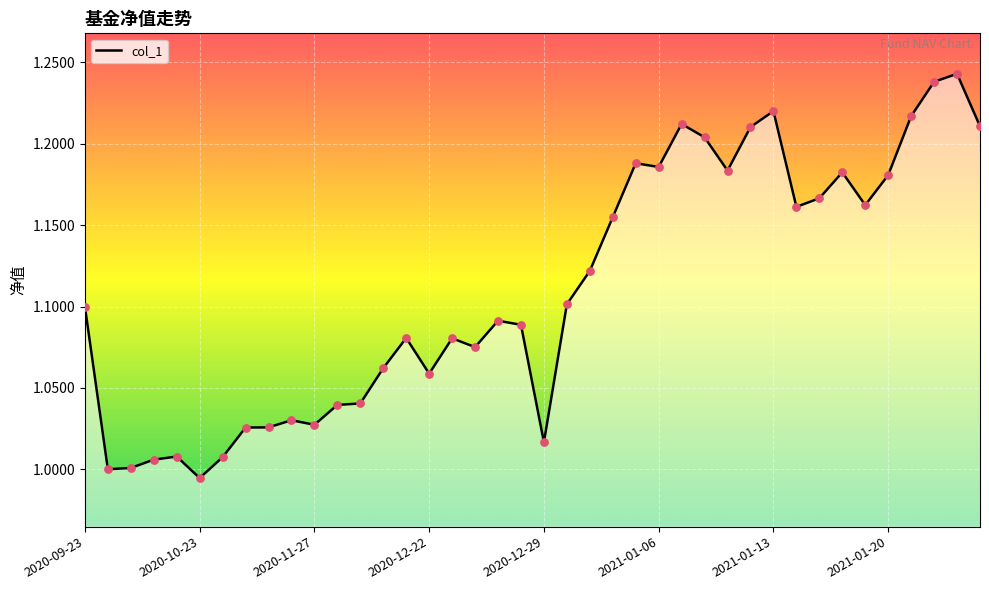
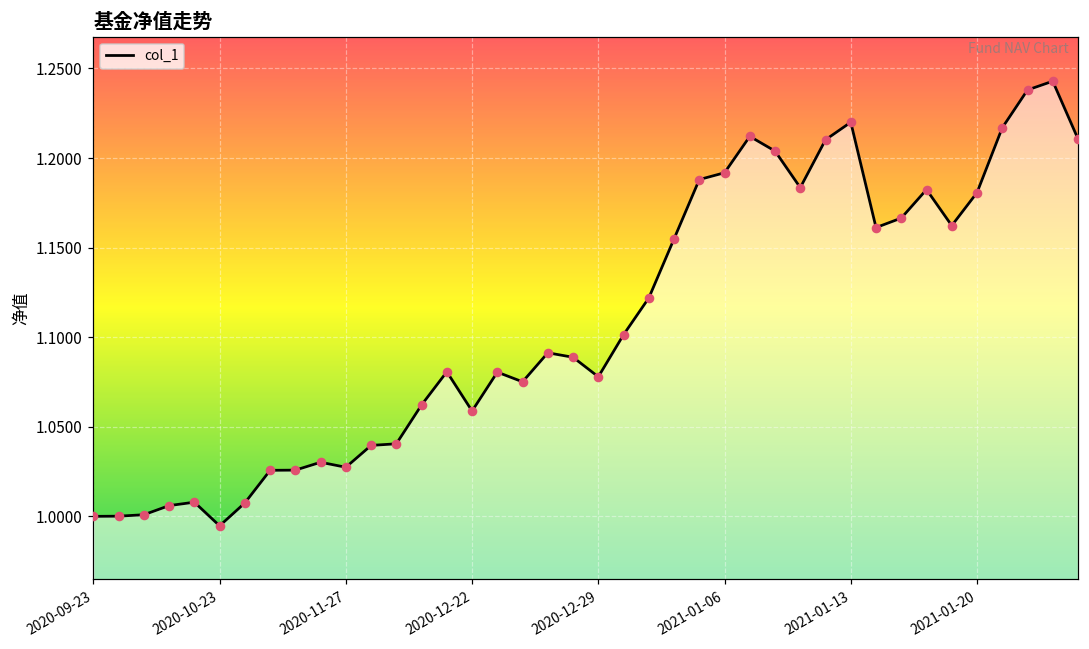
2020-09-23: 1.1 -> 1.0
2020-12-29: 1.017 -> 1.078
2021-01-06: 1.186 -> 1.192
